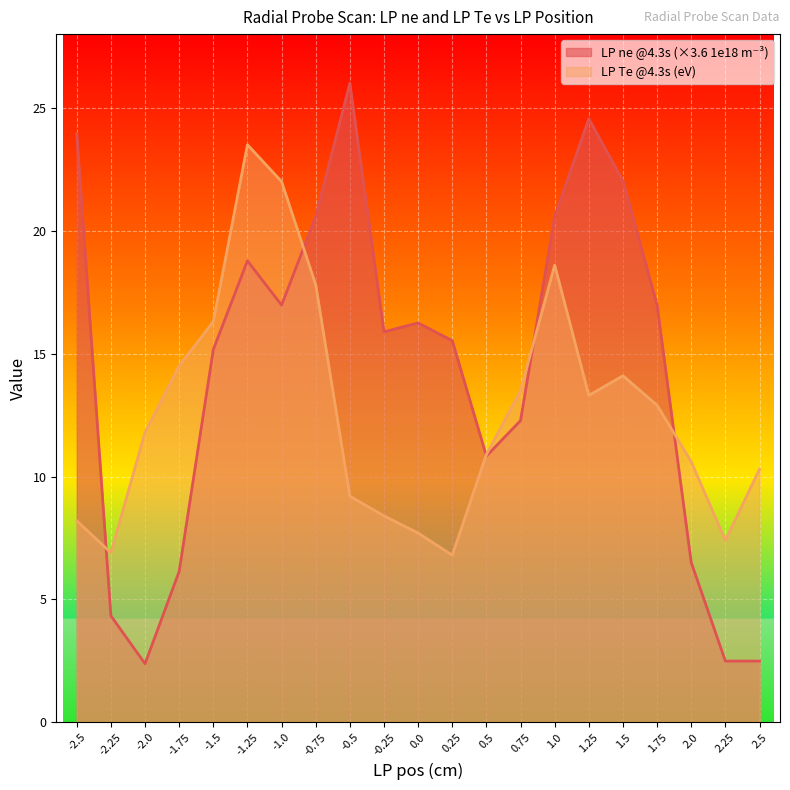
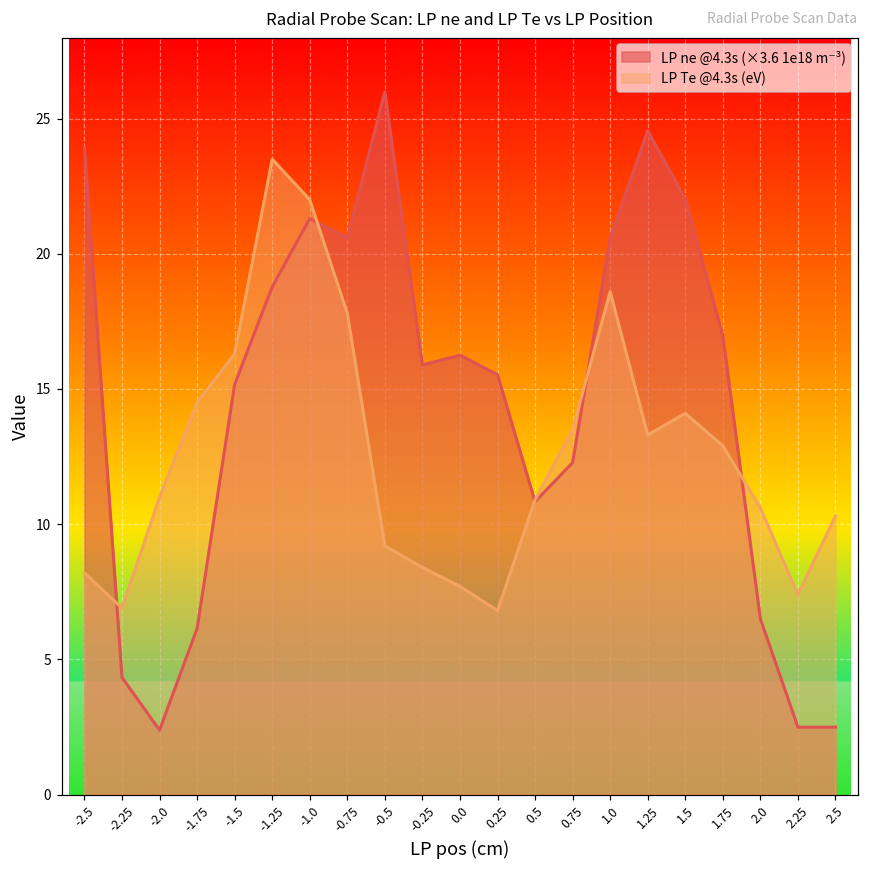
LP Te @4.3s (eV), -2.0: 11.8 -> 11.0
LP ne @4.3s (×3.6 1e18 m⁻³), -1.0: 17.0 -> 21.3
